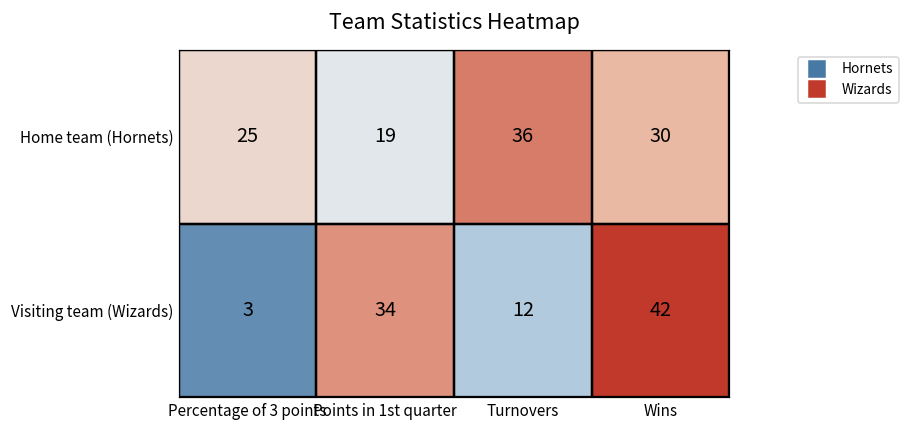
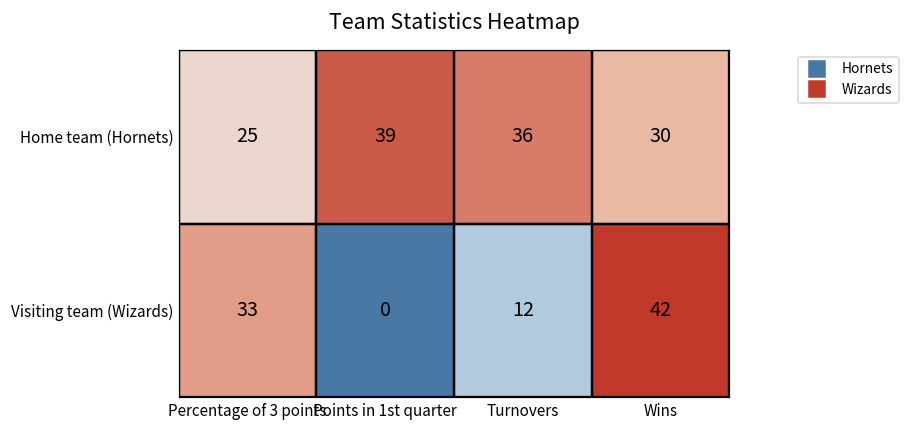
Home team (Hornets), Points in 1st quarter: 19 -> 39
Visiting team (Wizards), Percentage of 3 points: 3 -> 33
Visiting team (Wizards), Points in 1st quarter: 34 -> 0
